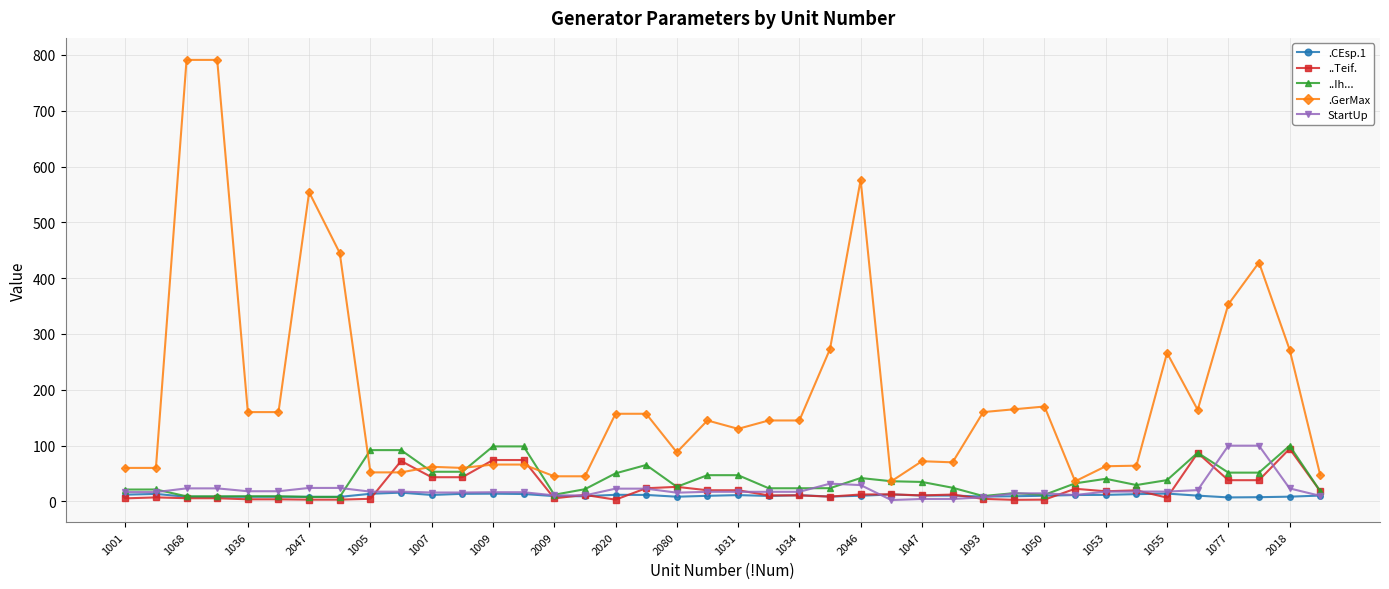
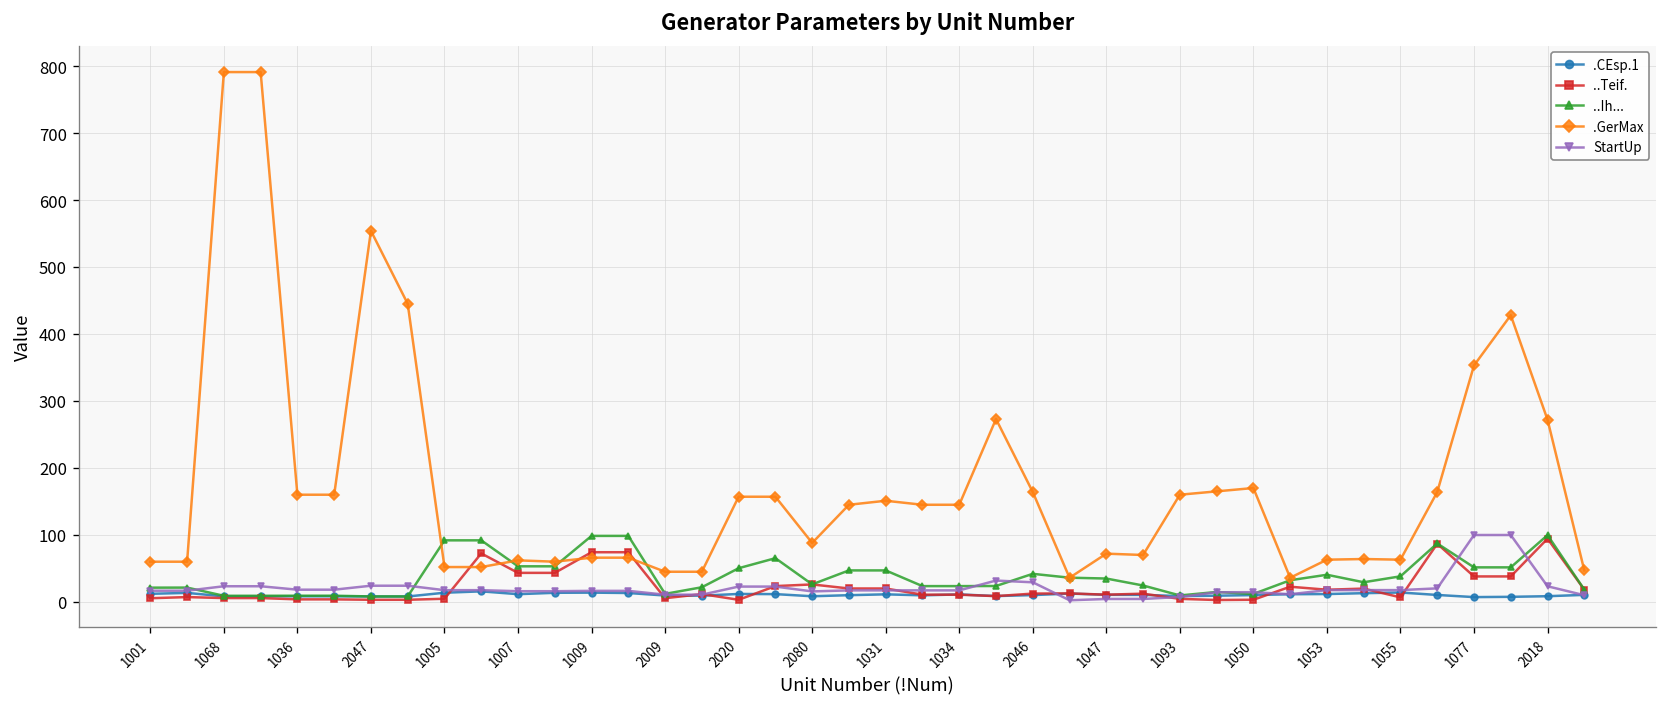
.GerMax, 1031: 130 -> 150
.GerMax, 2046: 580 -> 160
.GerMax, 1055: 270 -> 60
